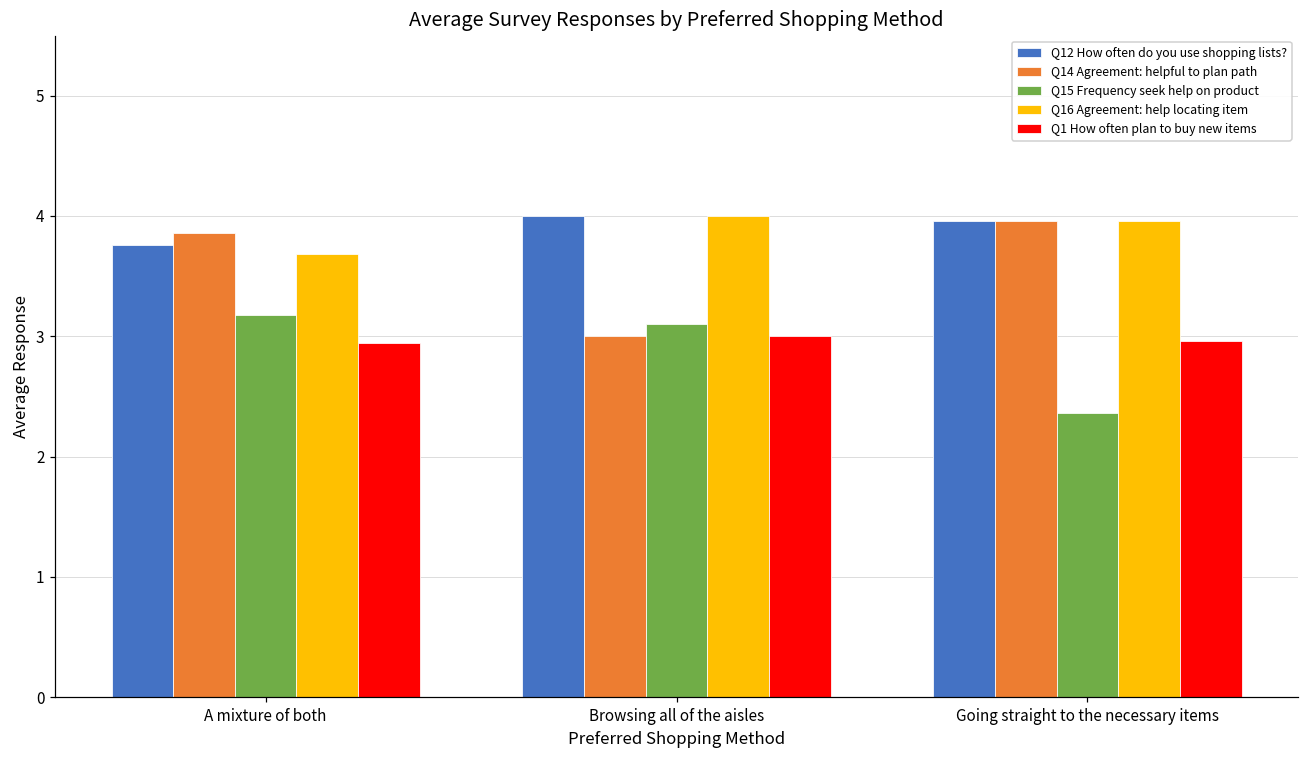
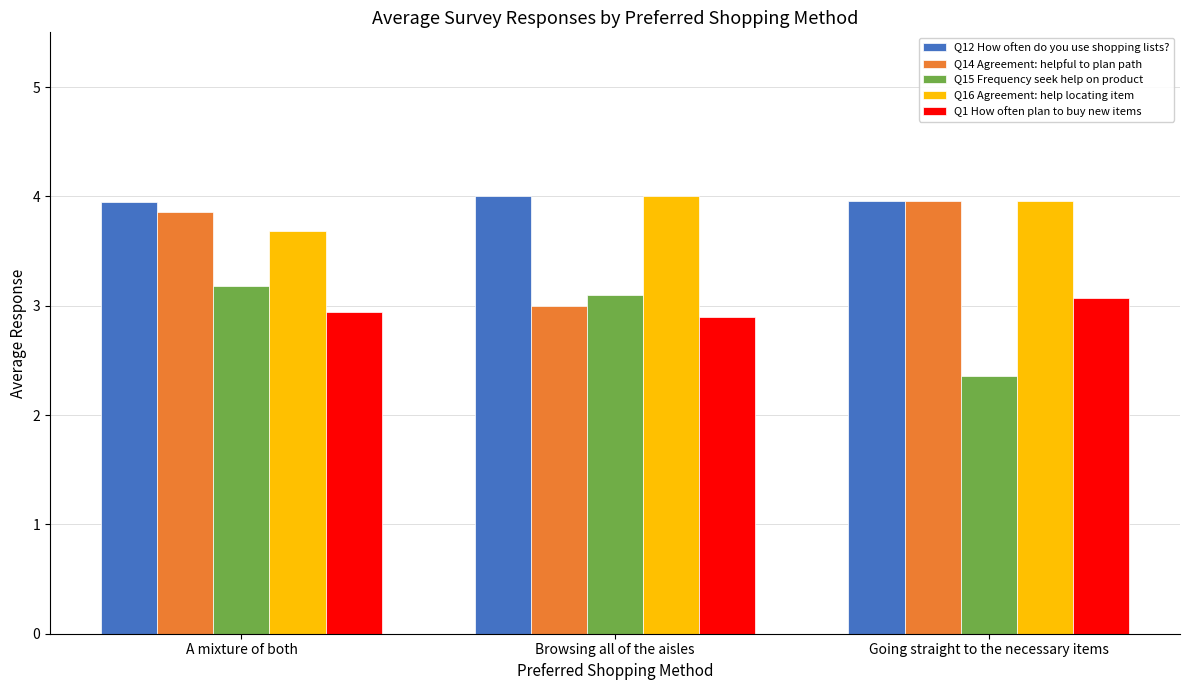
Q12 How often do you use shopping lists?, A mixture of both: 3.76 -> 3.95
Q1 How often plan to buy new items, Browsing all of the aisles: 3.0 -> 2.9
Q1 How often plan to buy new items, Going straight to the necessary items: 2.96 -> 3.07
